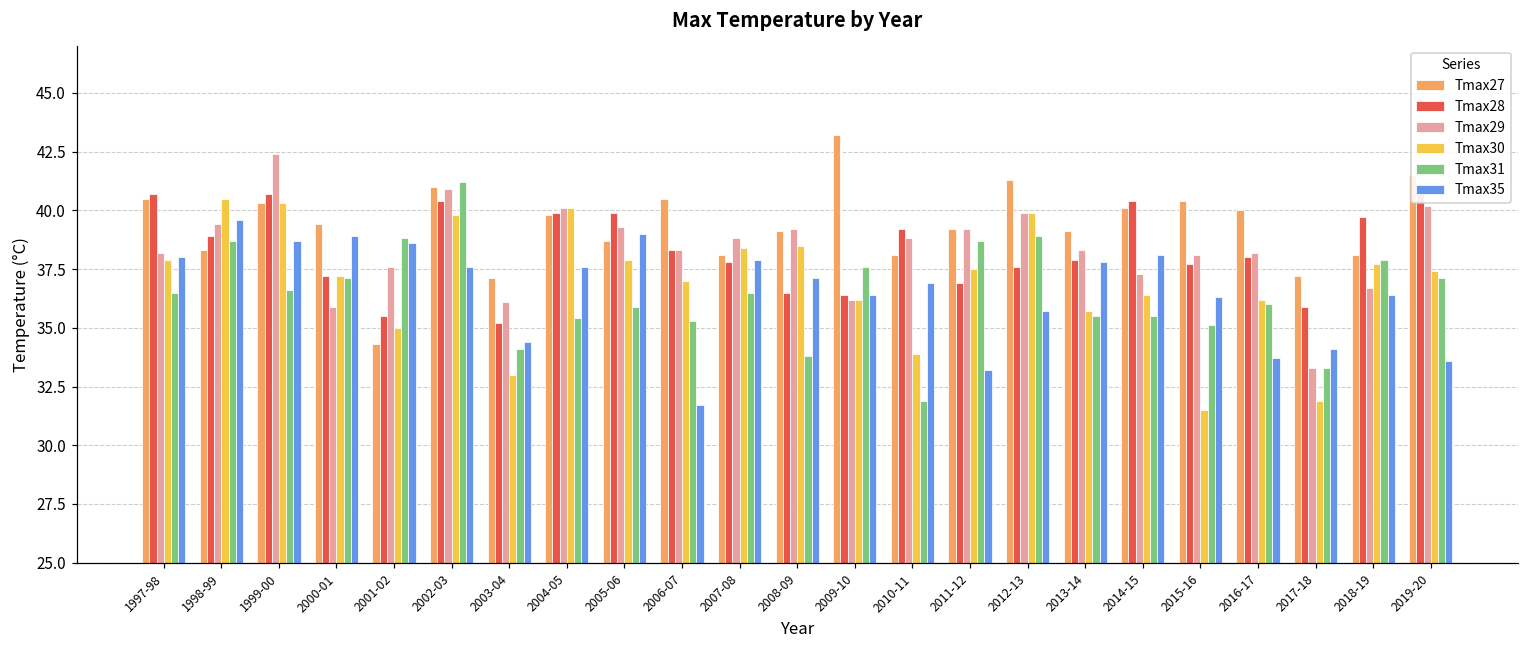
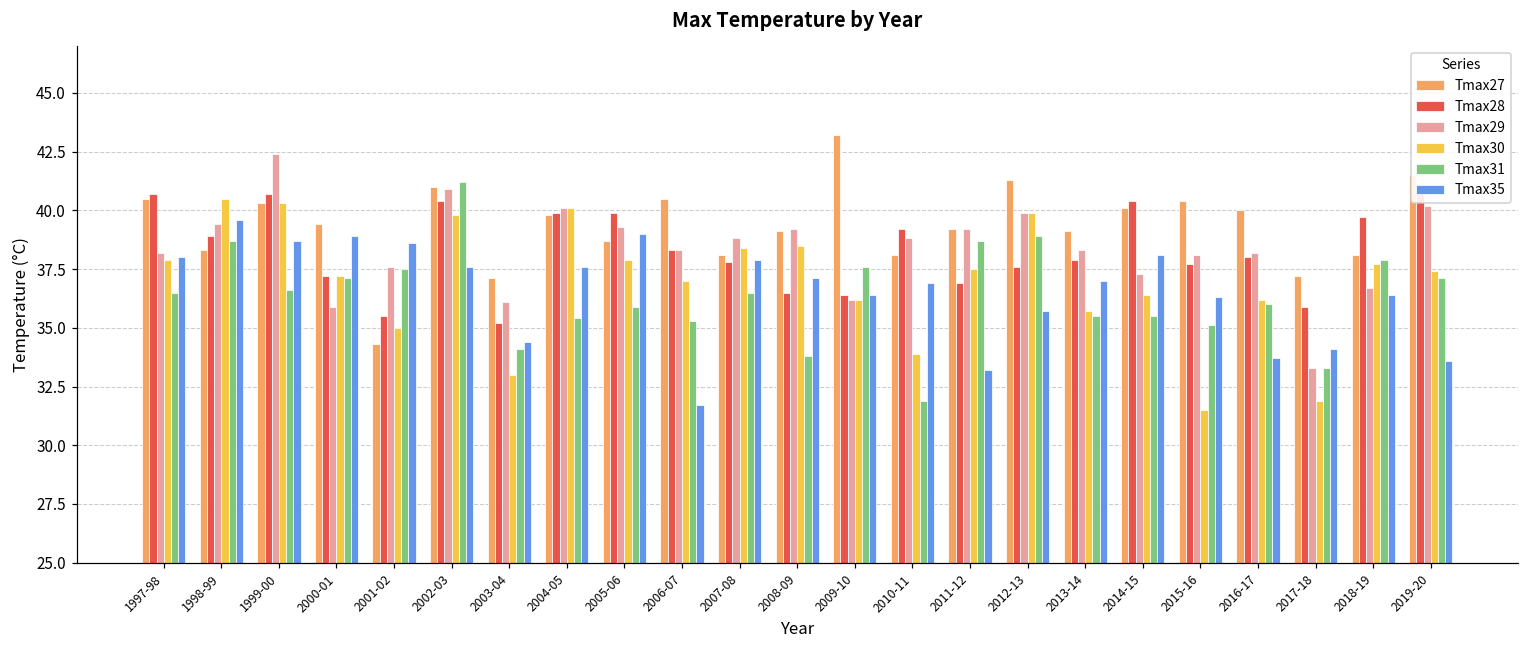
Tmax31, 2001-02: 38.8 -> 37.5
Tmax35, 2013-14: 37.8 -> 37.0
